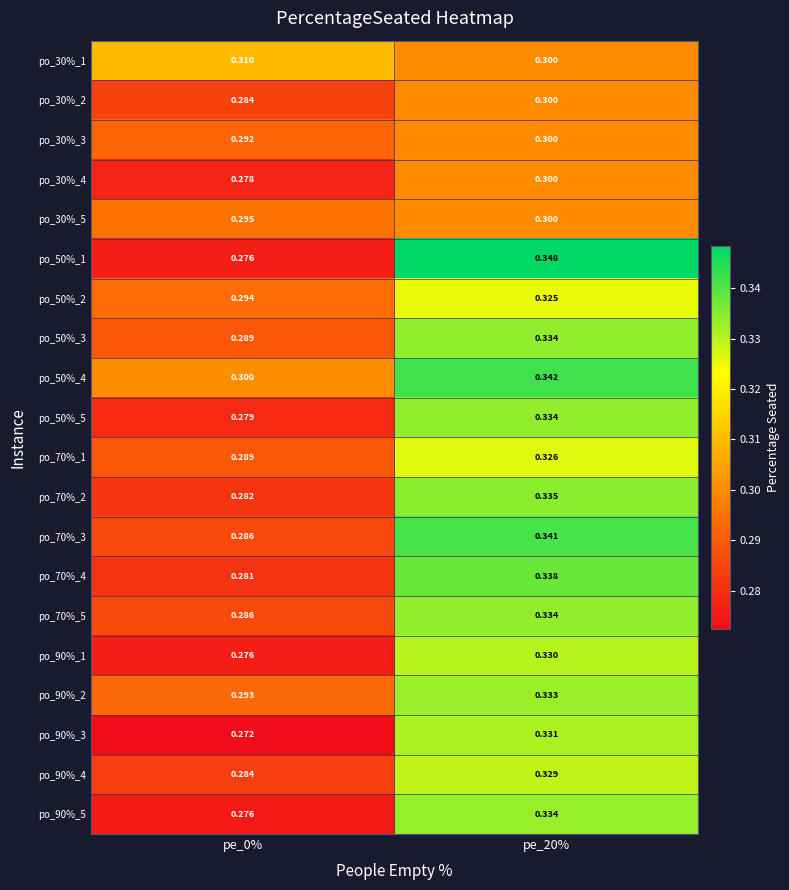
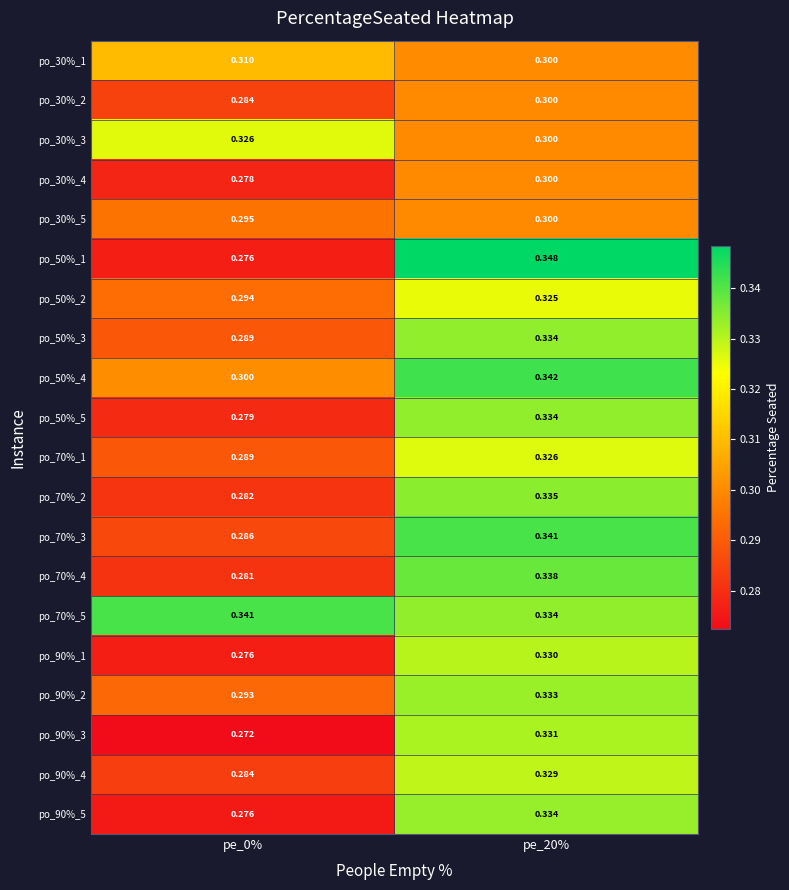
po_30%_3, pe_0%: 0.292 -> 0.326
po_70%_5, pe_0%: 0.286 -> 0.341
